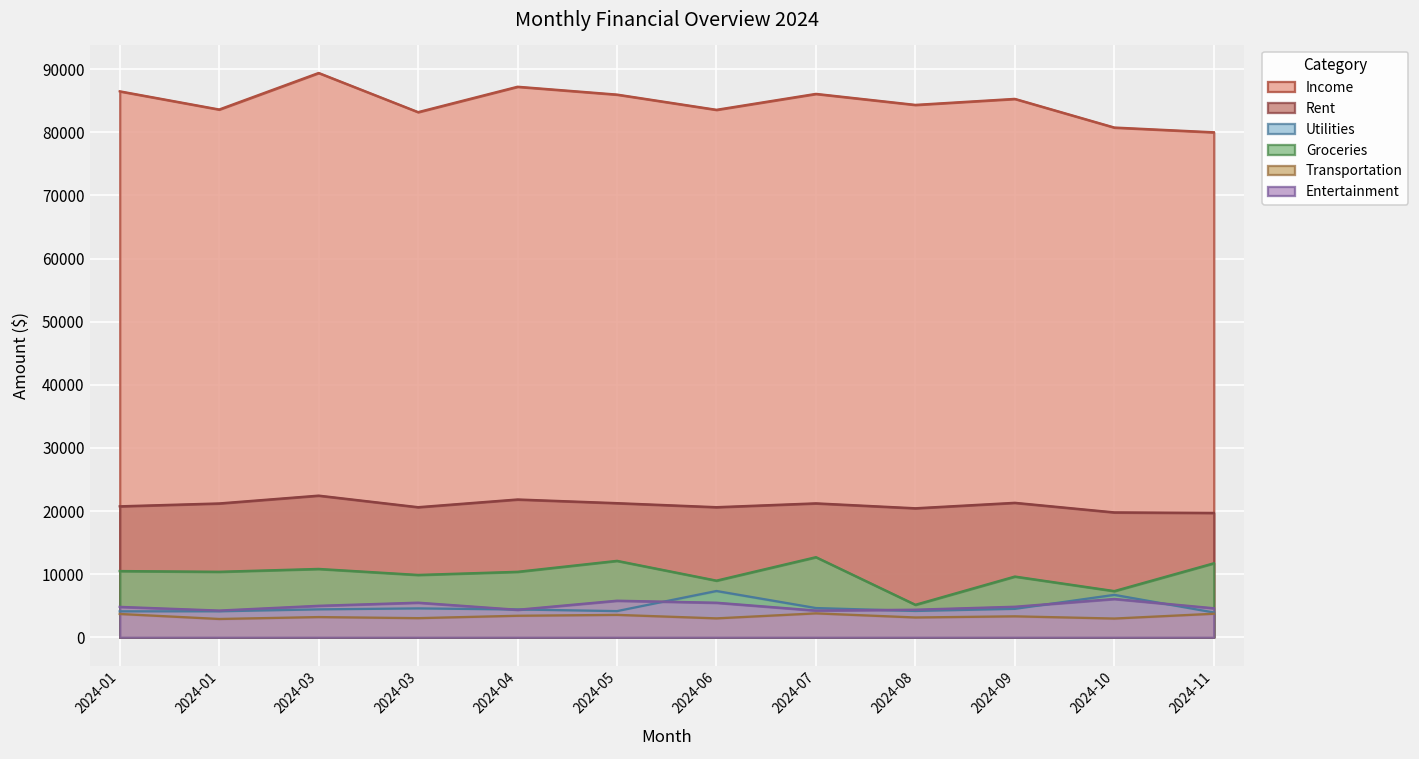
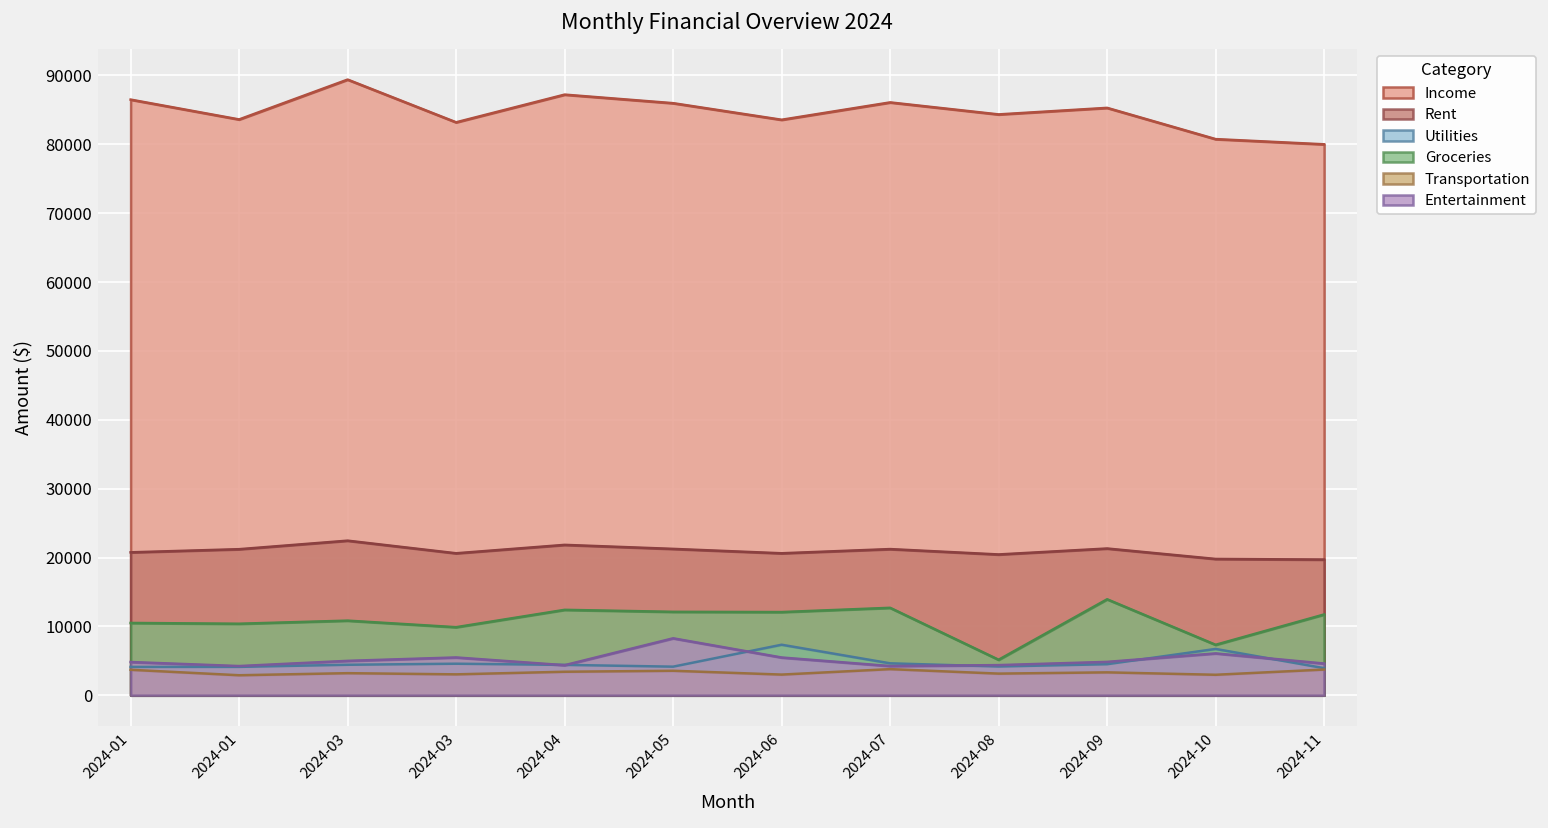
Groceries, 2024-04: 10000 -> 12000
Entertainment, 2024-05: 6000 -> 8000
Groceries, 2024-06: 9000 -> 12000
Groceries, 2024-09: 10000 -> 14000
